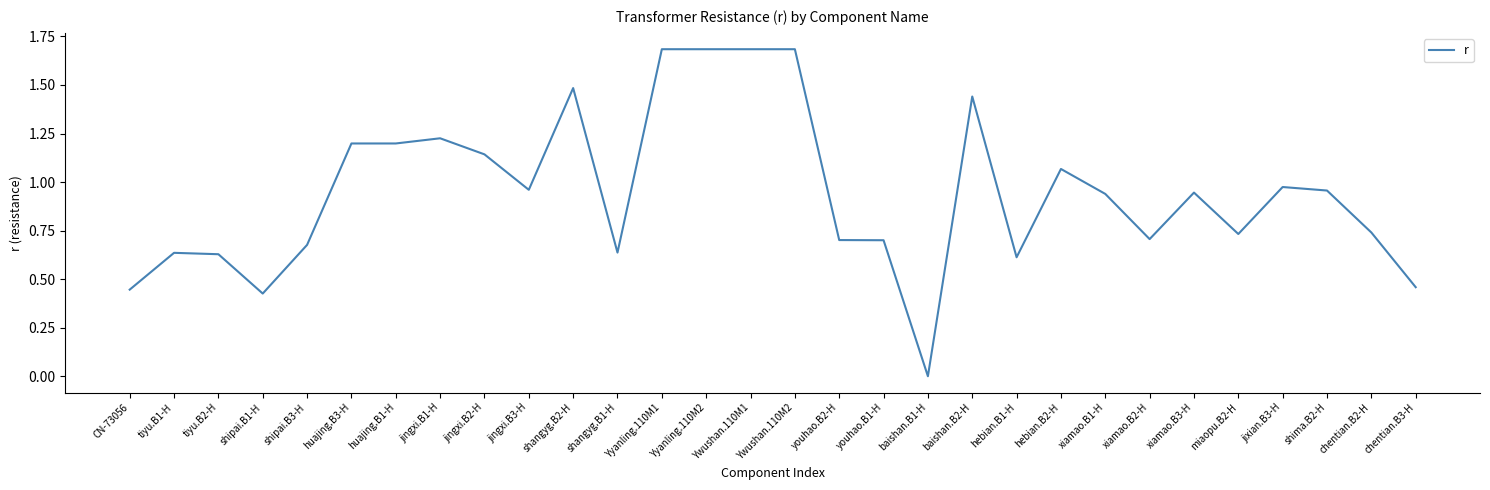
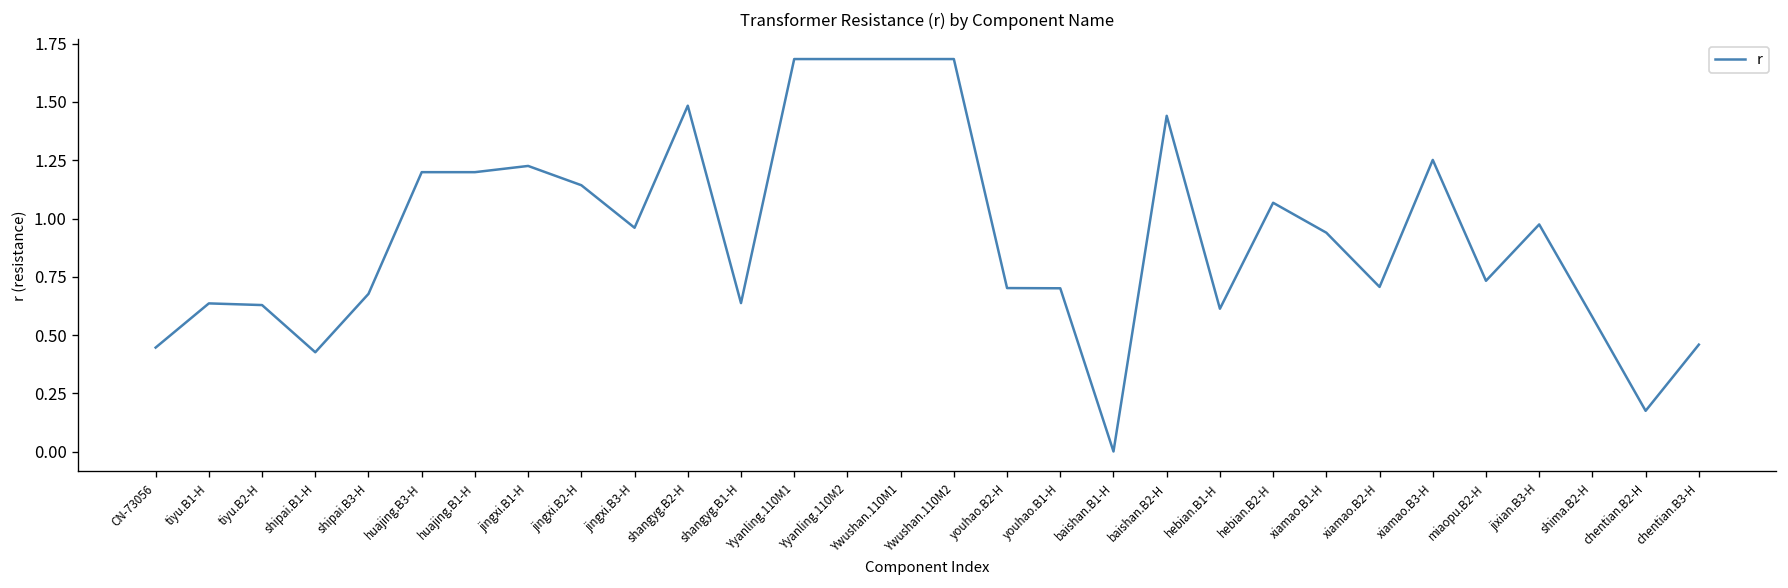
xiamao.B3-H: 0.95 -> 1.25
shima.B2-H: 0.96 -> 0.58
chentian.B2-H: 0.74 -> 0.18
